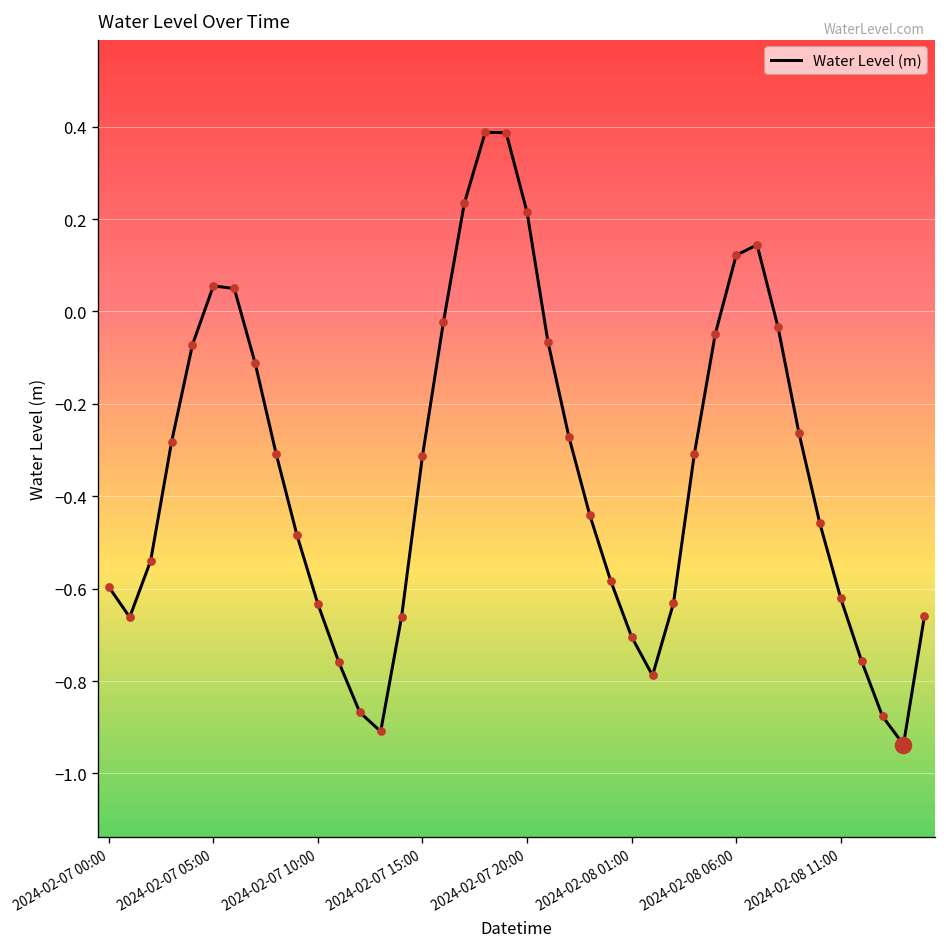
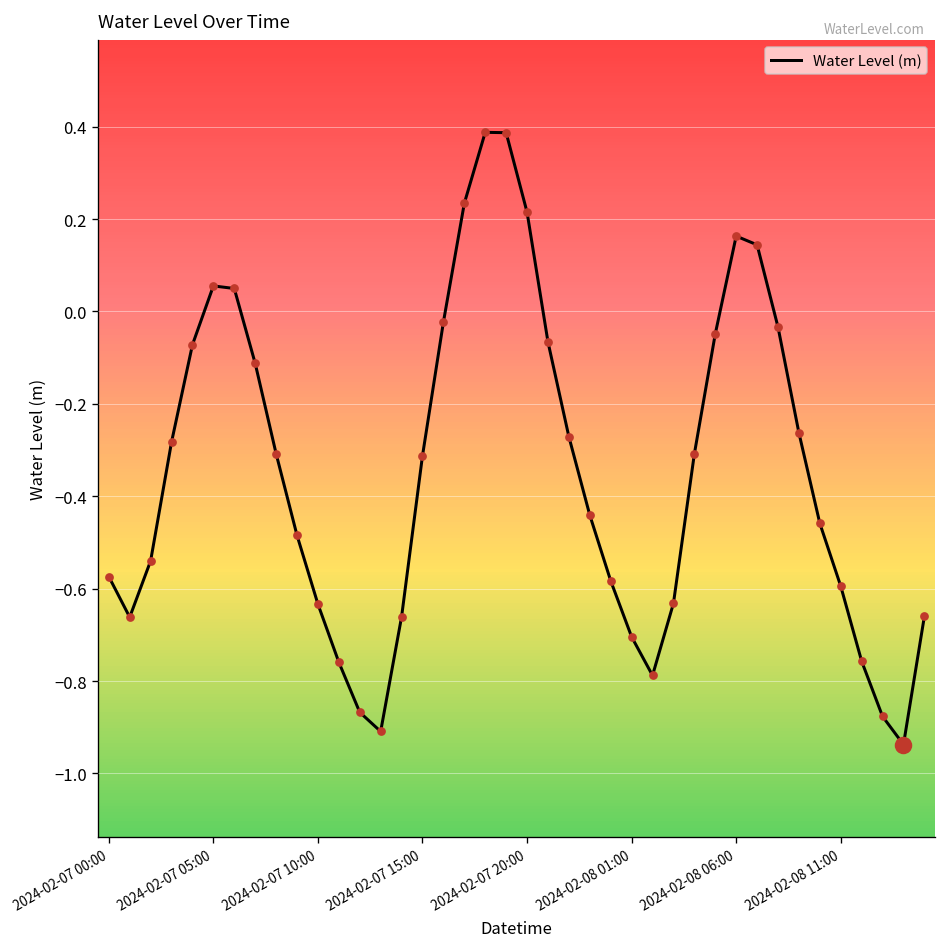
Water Level (m), 2024-02-07 00:00: -0.60 -> -0.57
Water Level (m), 2024-02-08 06:00: 0.12 -> 0.16
Water Level (m), 2024-02-08 11:00: -0.62 -> -0.59
